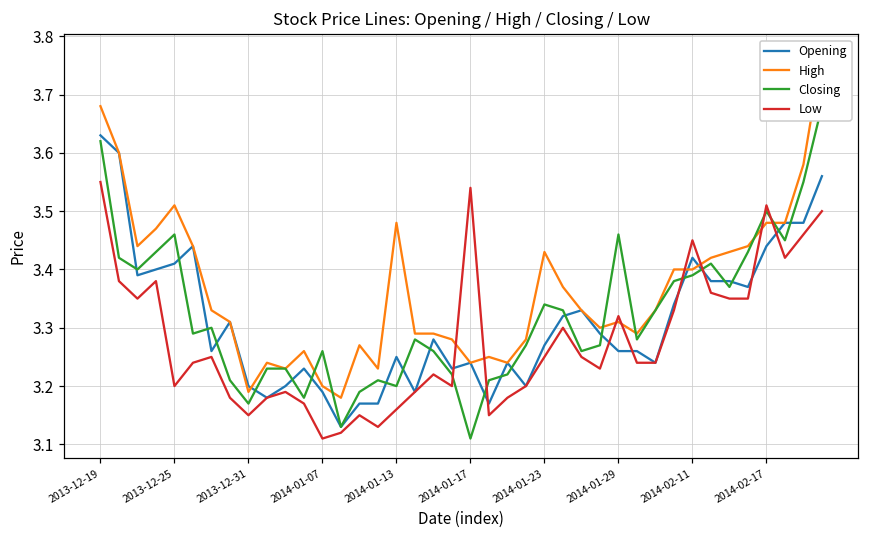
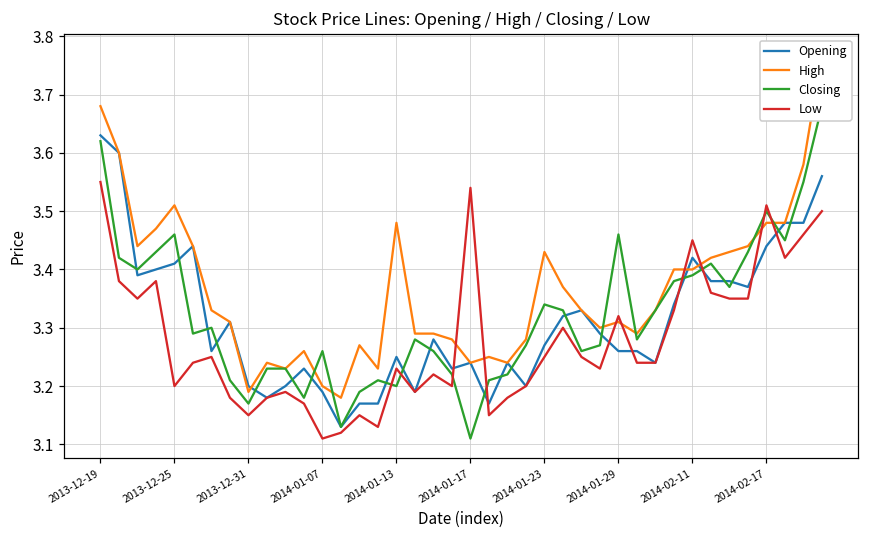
Low, 2014-01-13: 3.16 -> 3.23
